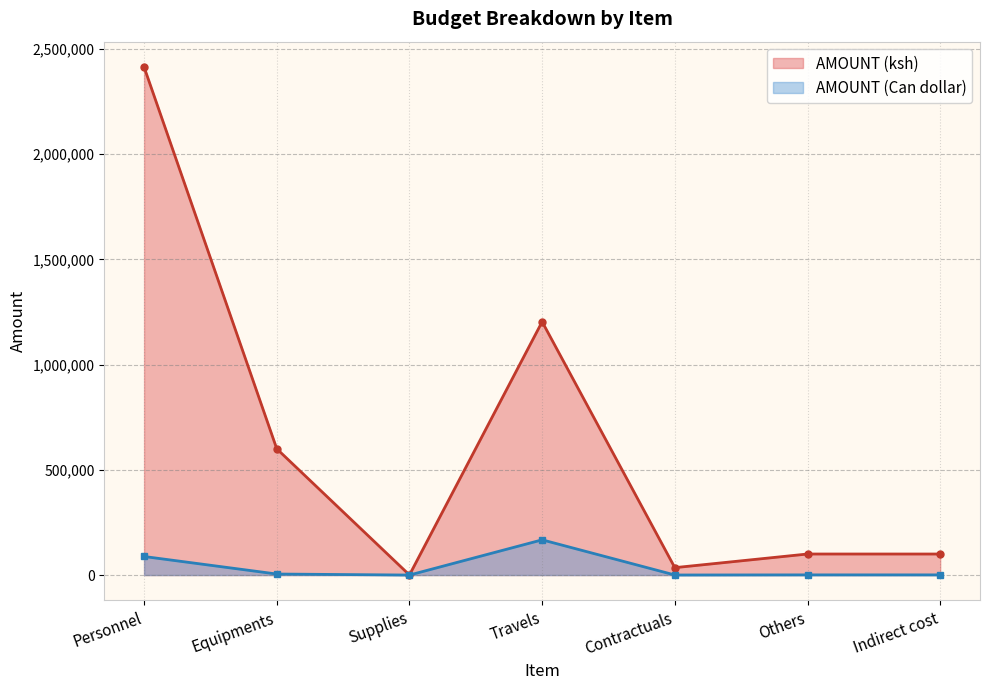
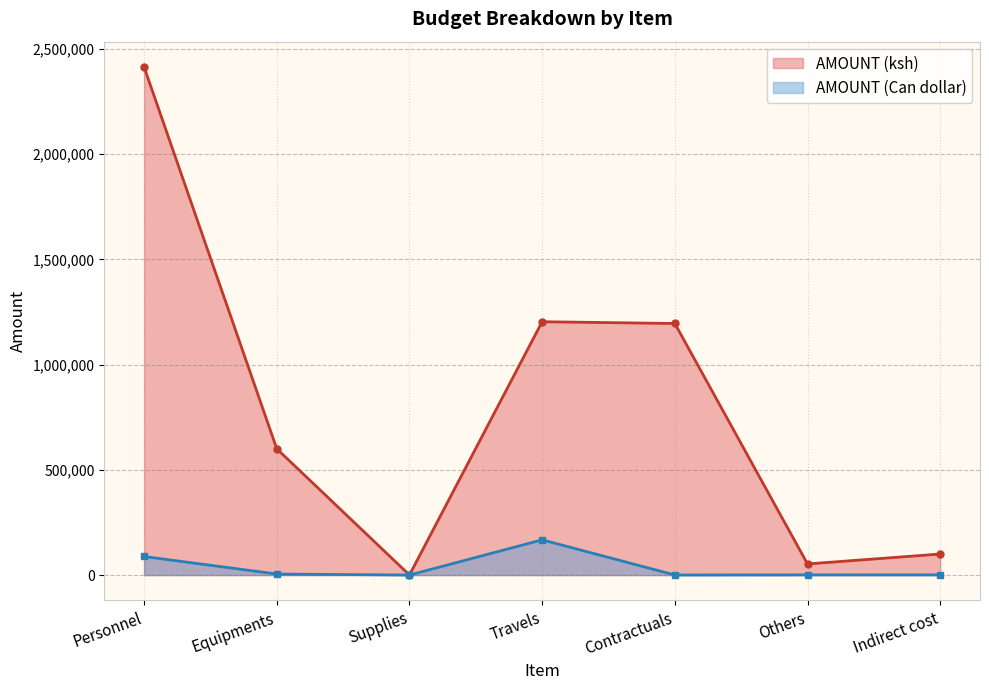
AMOUNT (ksh), Contractuals: 40,000 -> 1,200,000
AMOUNT (ksh), Others: 100,000 -> 50,000
